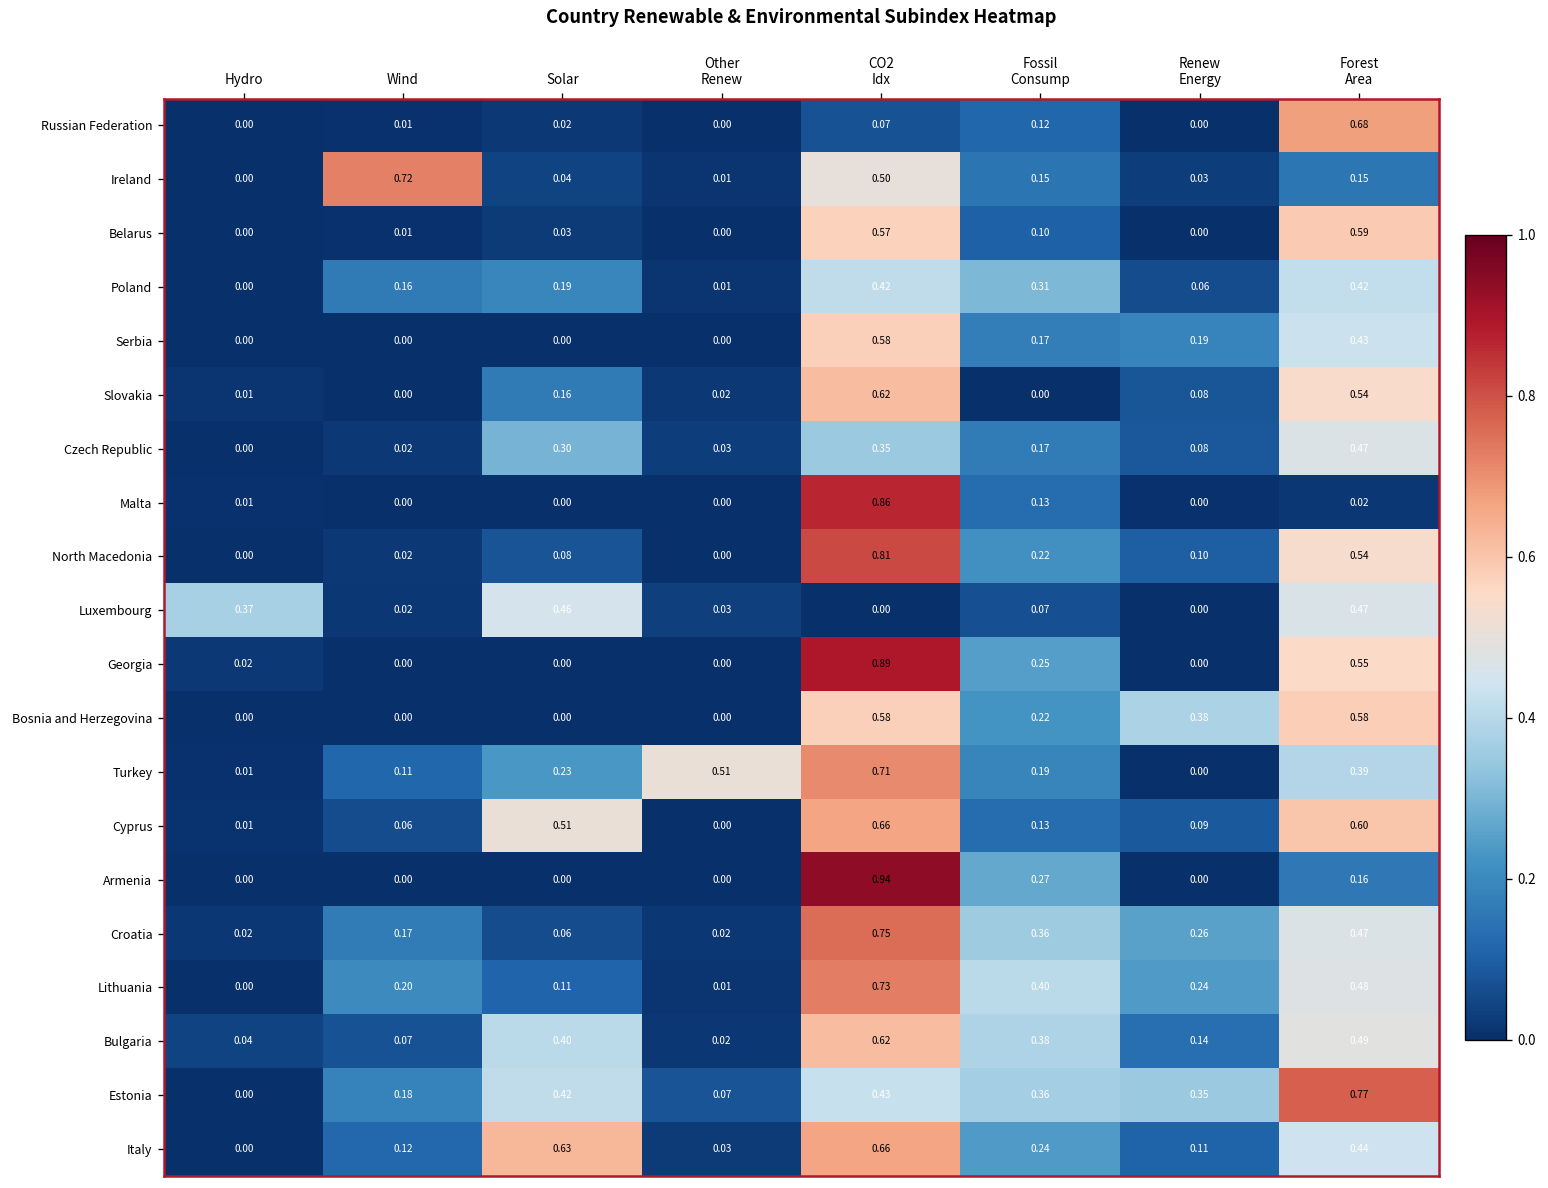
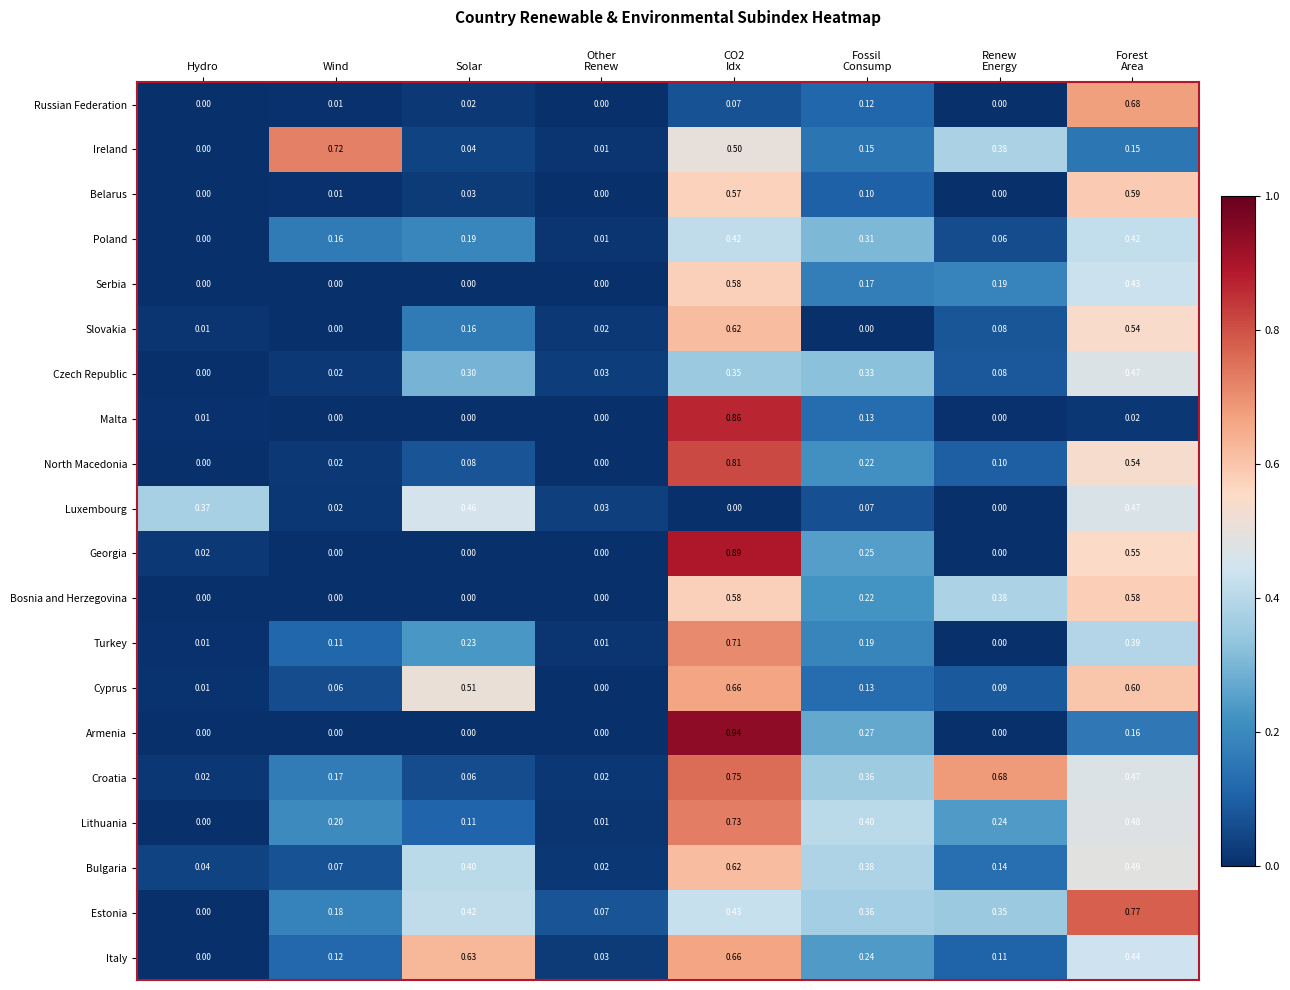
Ireland, Renew Energy: 0.03 -> 0.38
Czech Republic, Fossil Consump: 0.17 -> 0.33
Turkey, Other Renew: 0.51 -> 0.01
Croatia, Renew Energy: 0.26 -> 0.68
